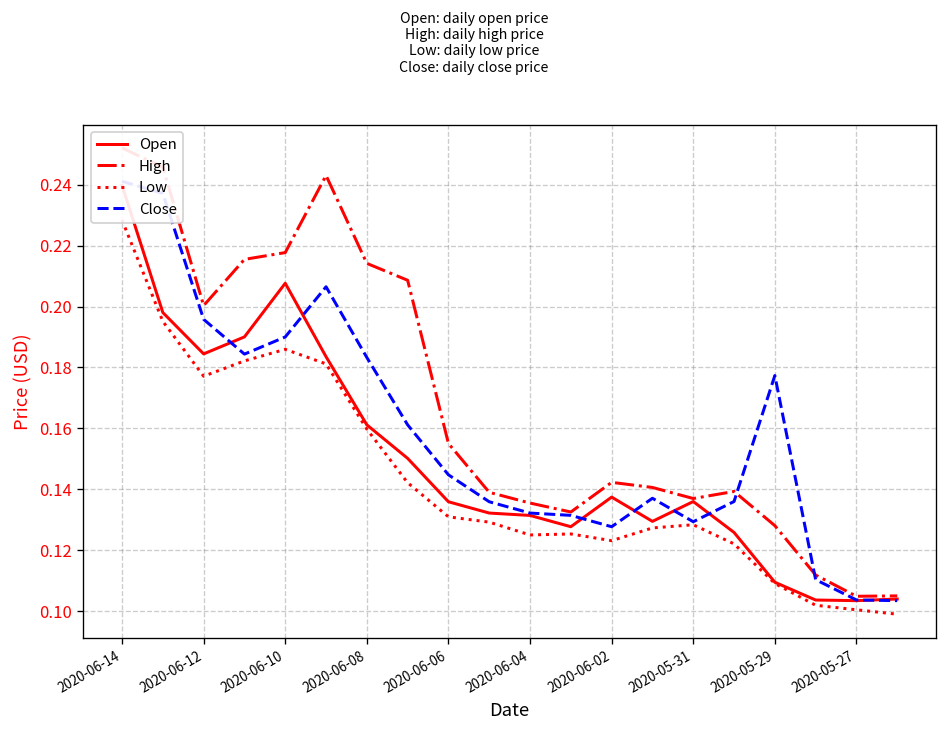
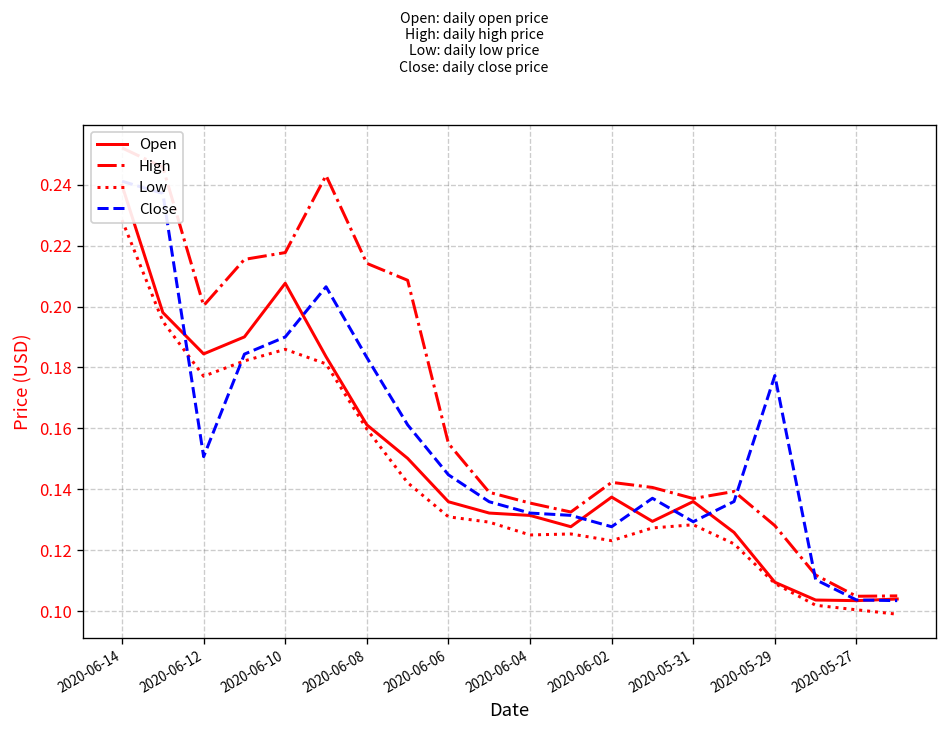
Close, 2020-06-12: 0.196 -> 0.151
